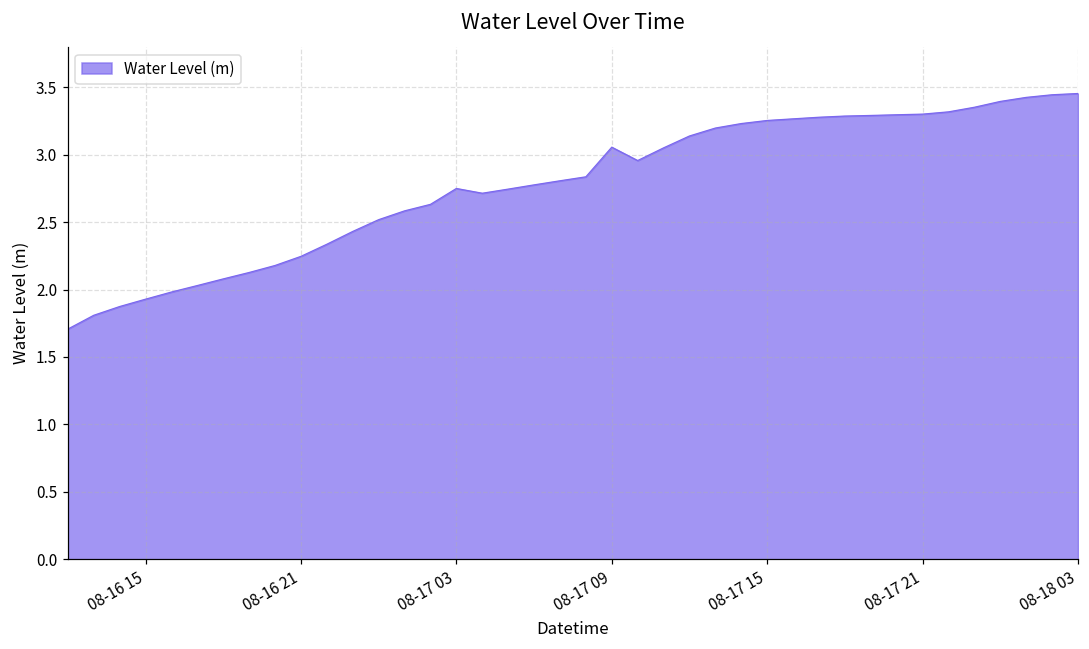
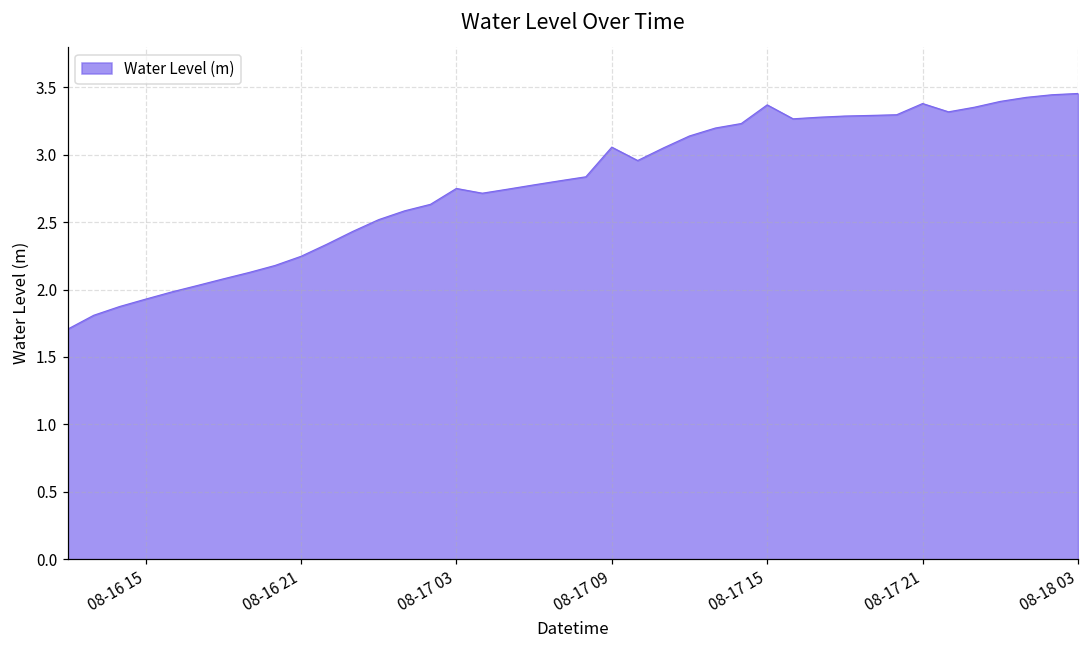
08-17 15: 3.25 -> 3.37
08-17 21: 3.30 -> 3.38
